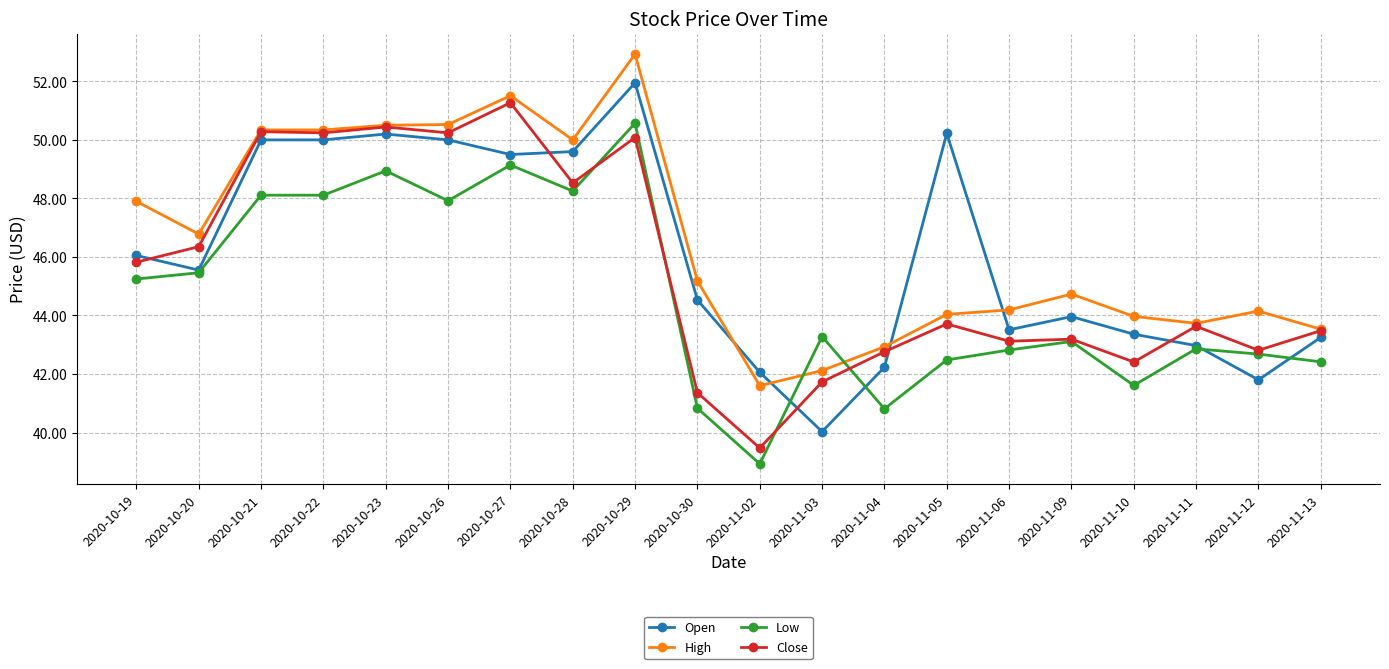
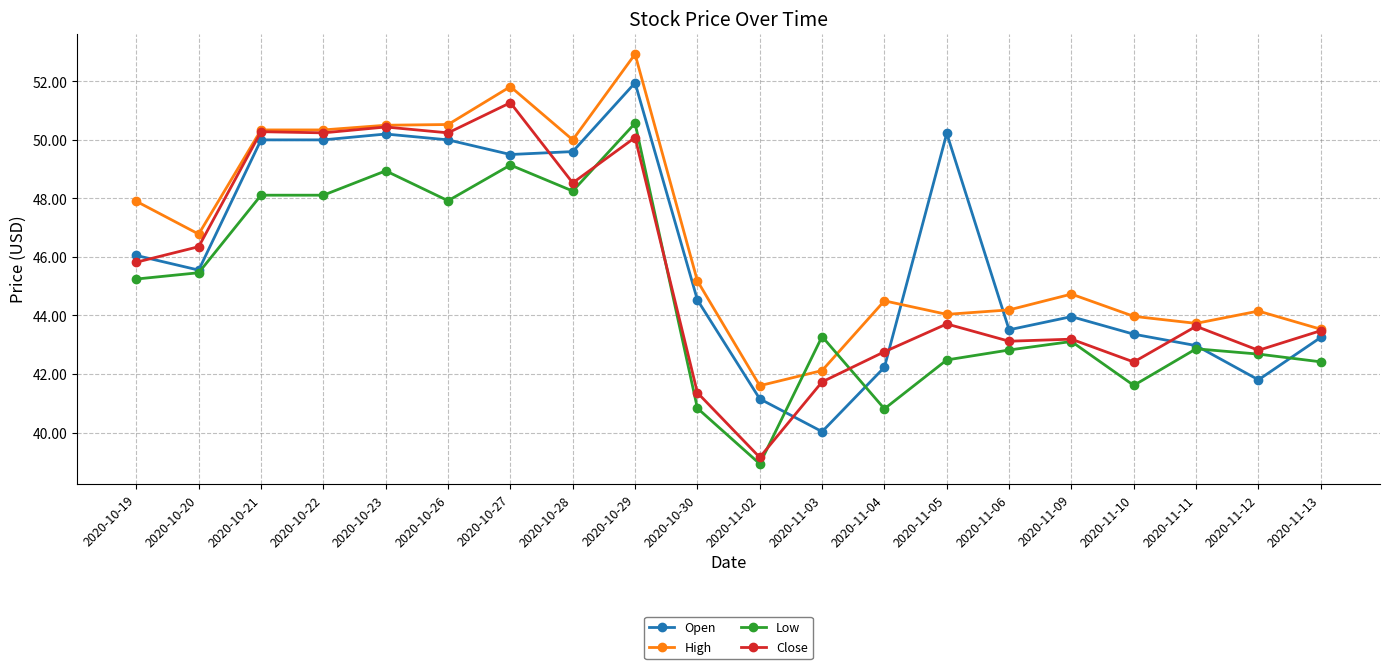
High, 2020-10-27: 51.5 -> 51.8
Open, 2020-11-02: 42.1 -> 41.2
Close, 2020-11-02: 39.5 -> 39.2
High, 2020-11-04: 42.9 -> 44.5
